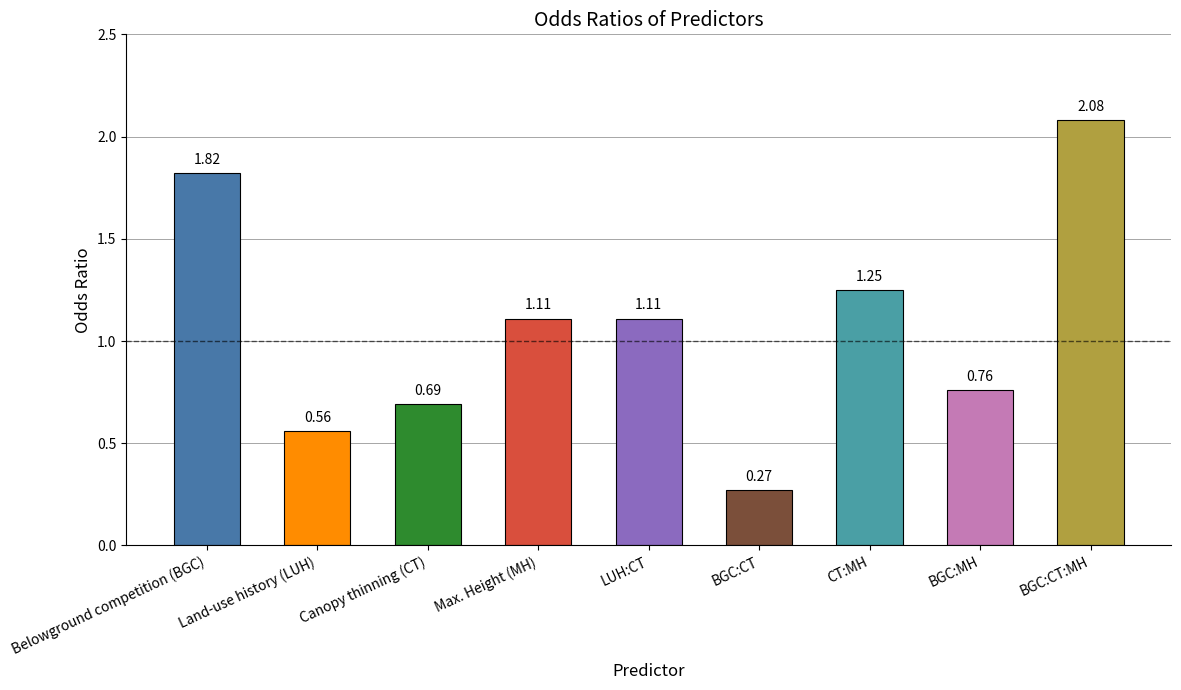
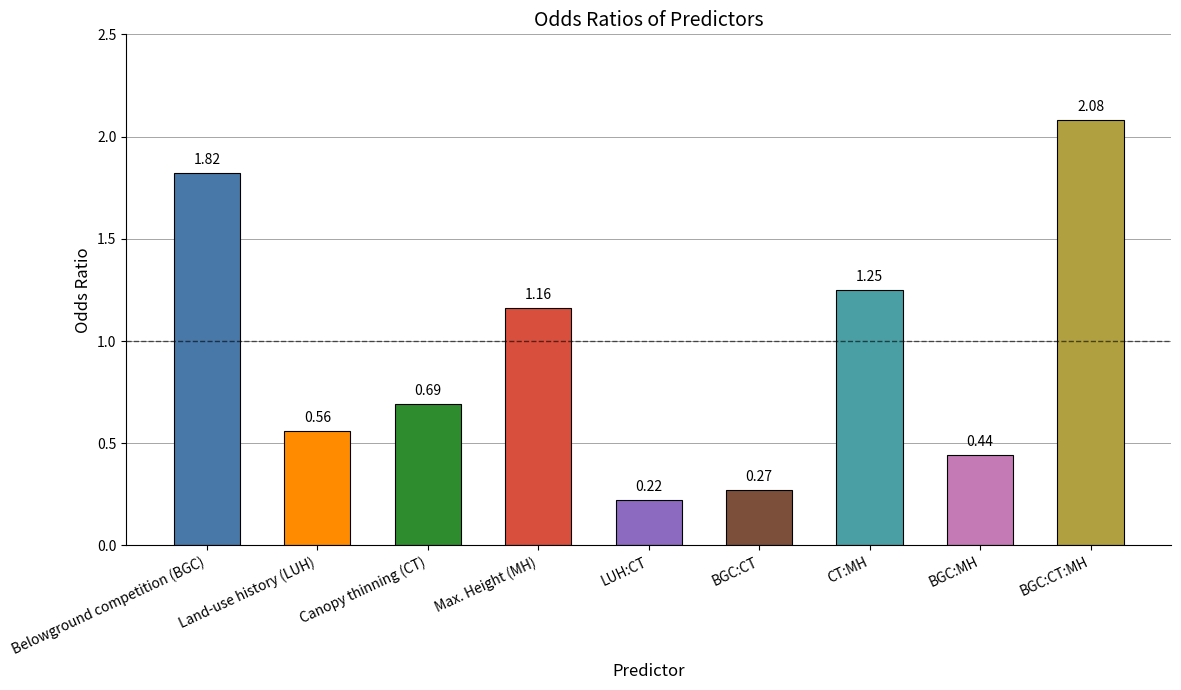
Max. Height (MH): 1.11 -> 1.16
LUH:CT: 1.11 -> 0.22
BGC:MH: 0.76 -> 0.44
